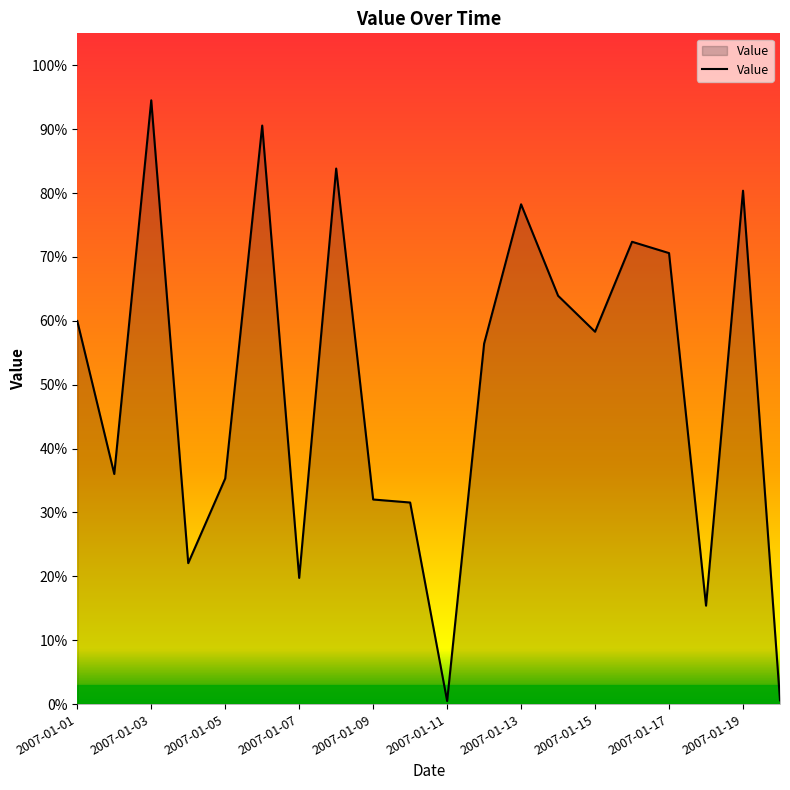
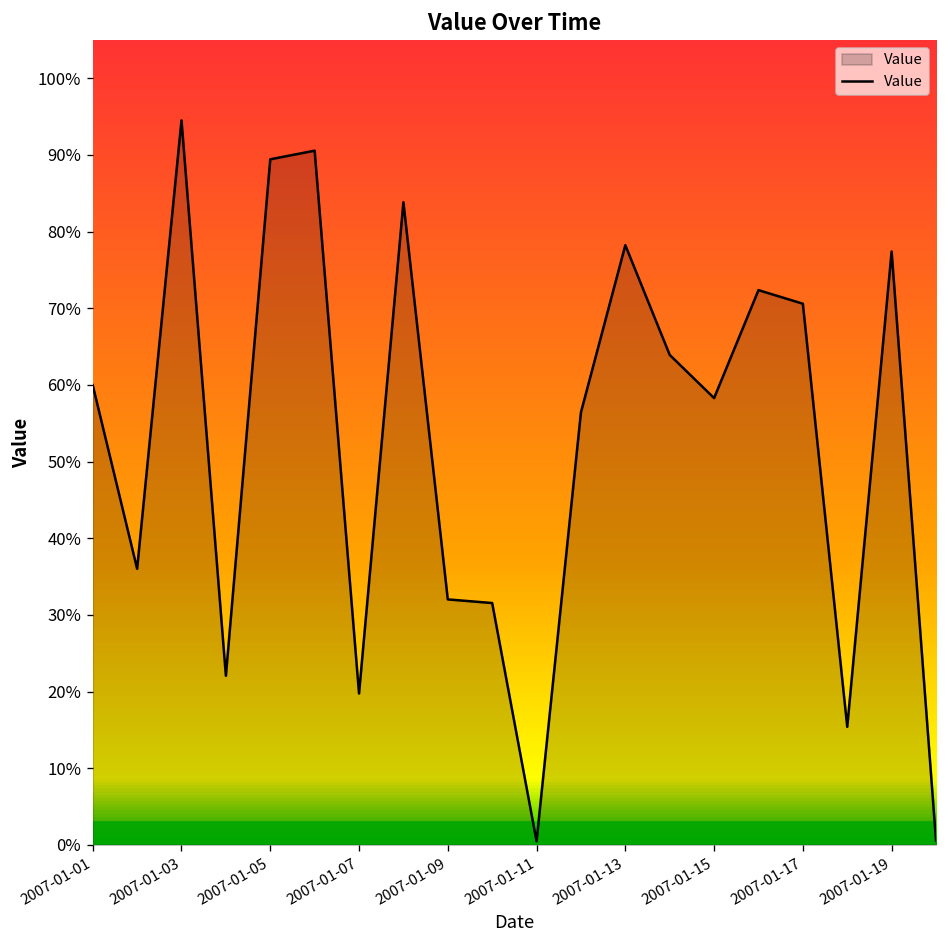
2007-01-05: 35% -> 89%
2007-01-19: 80% -> 77%
